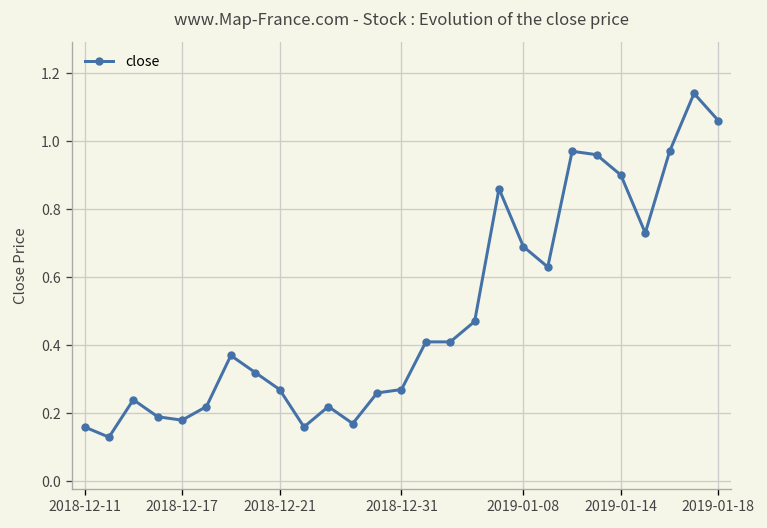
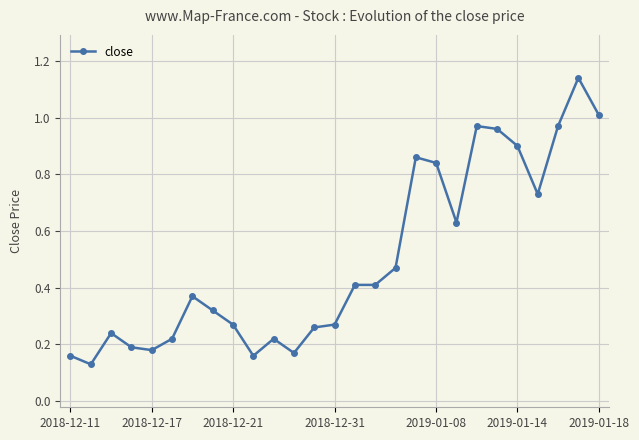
2019-01-08: 0.69 -> 0.84
2019-01-18: 1.06 -> 1.01
